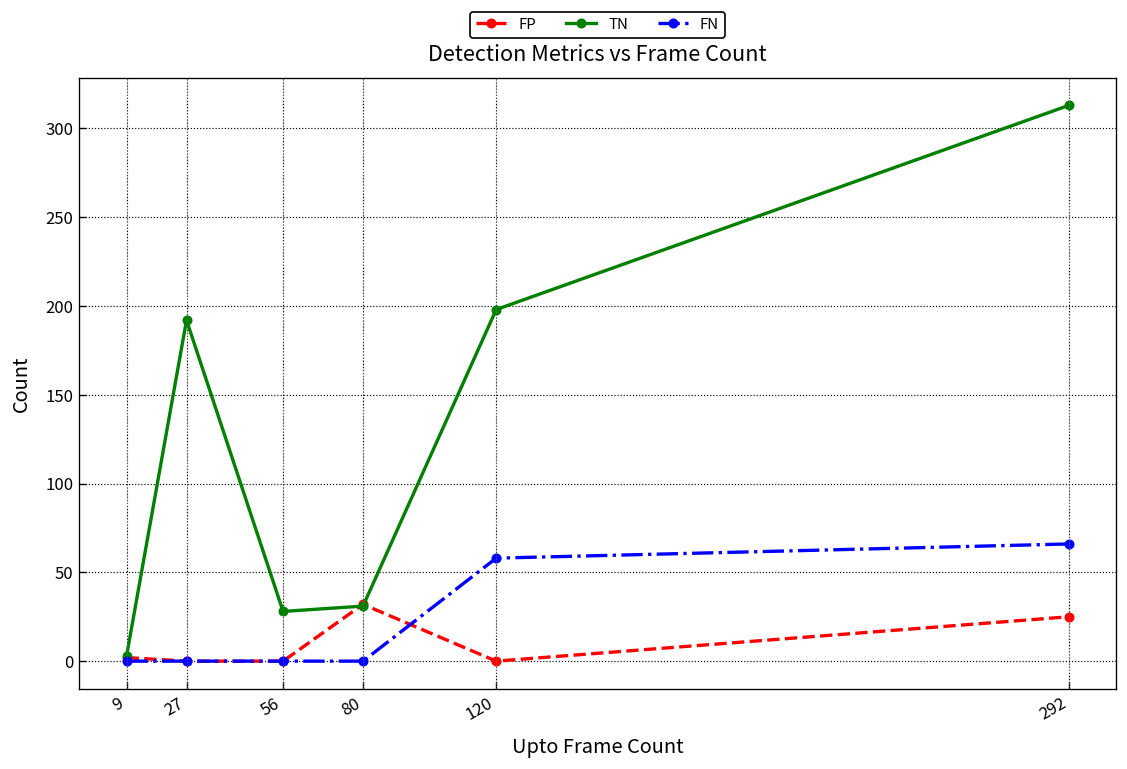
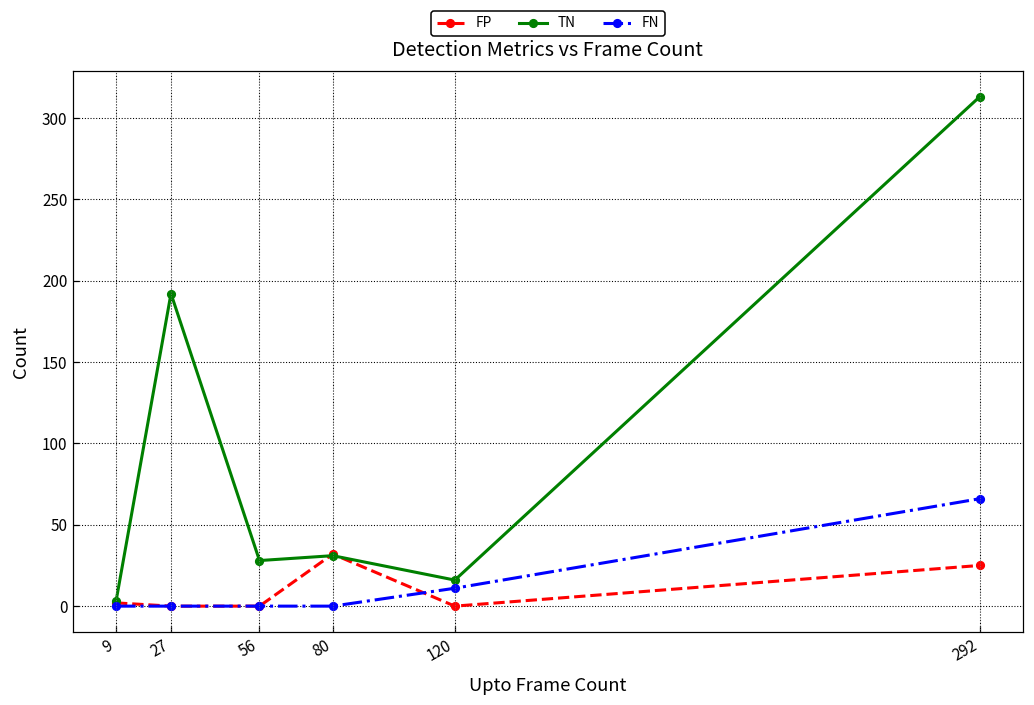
TN, 120: 198 -> 16
FN, 120: 58 -> 11
